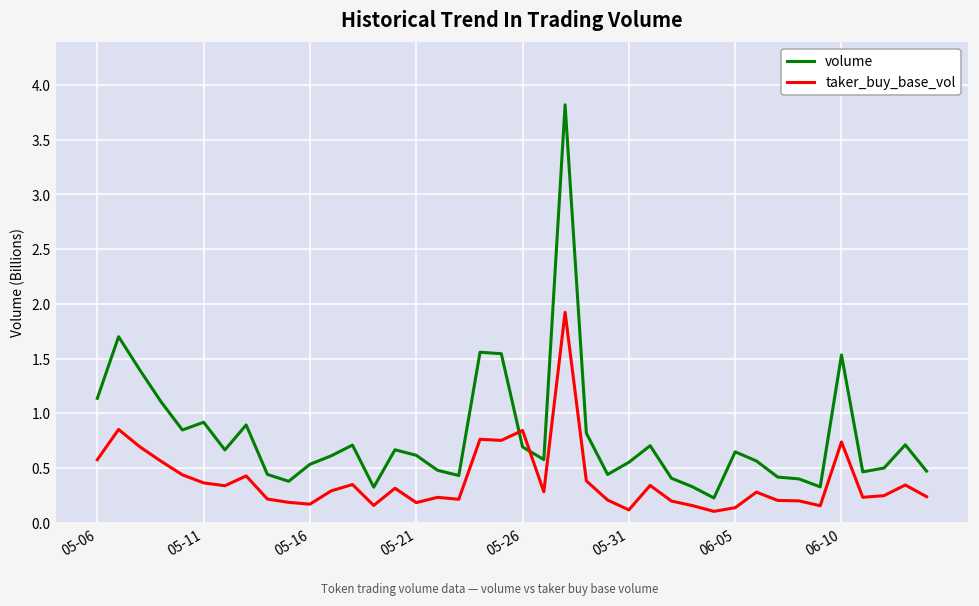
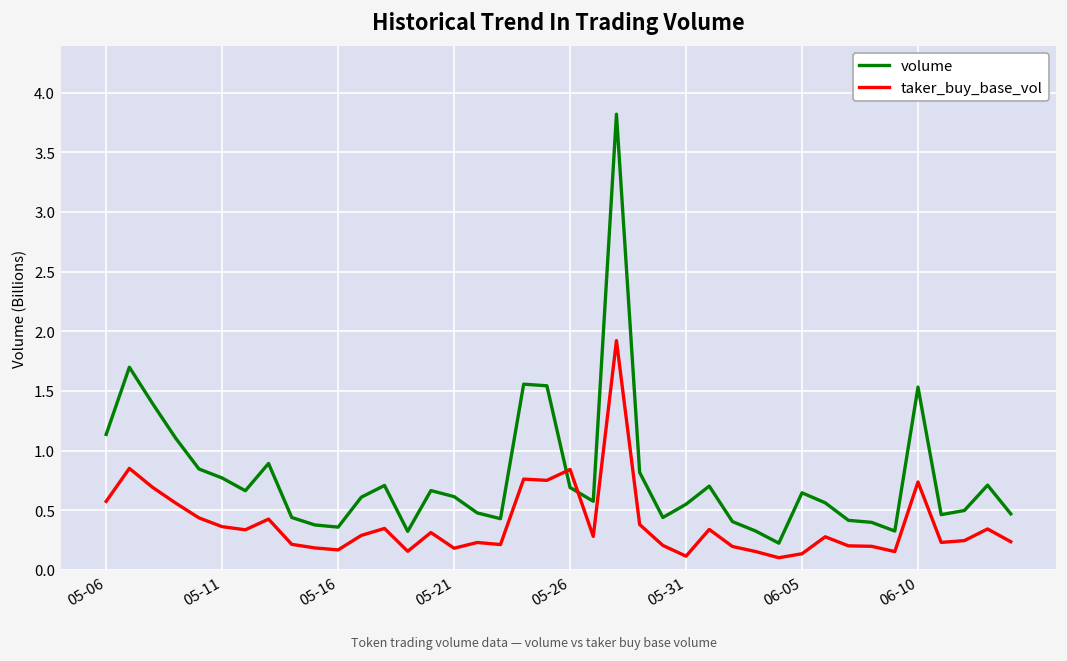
volume, 05-11: 0.9 -> 0.8
volume, 05-16: 0.5 -> 0.4
